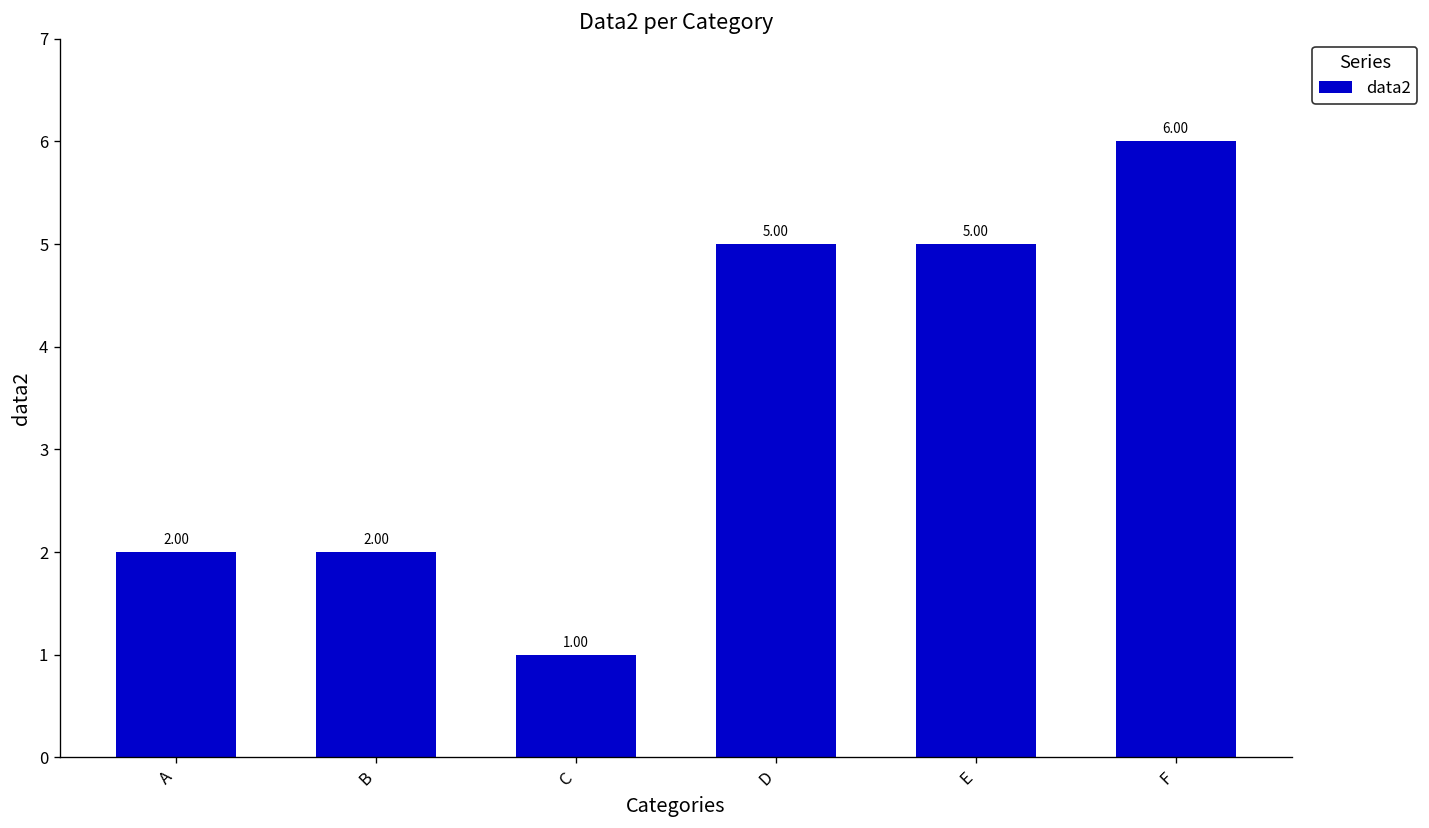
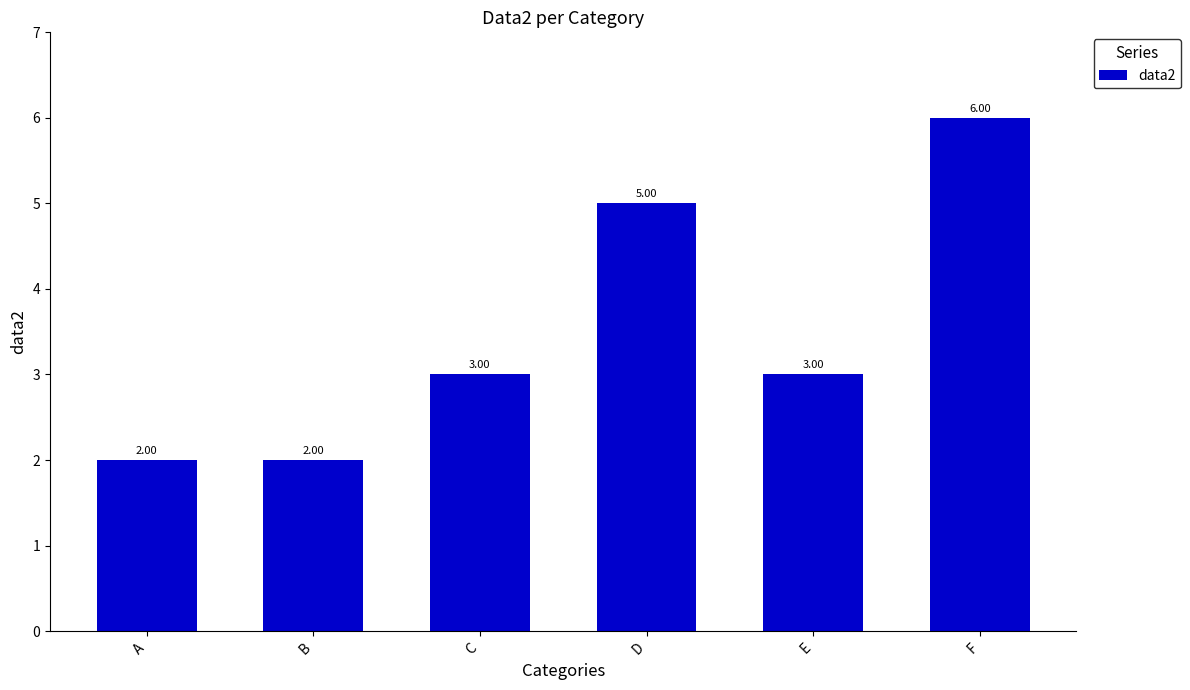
C: 1.00 -> 3.00
E: 5.00 -> 3.00
